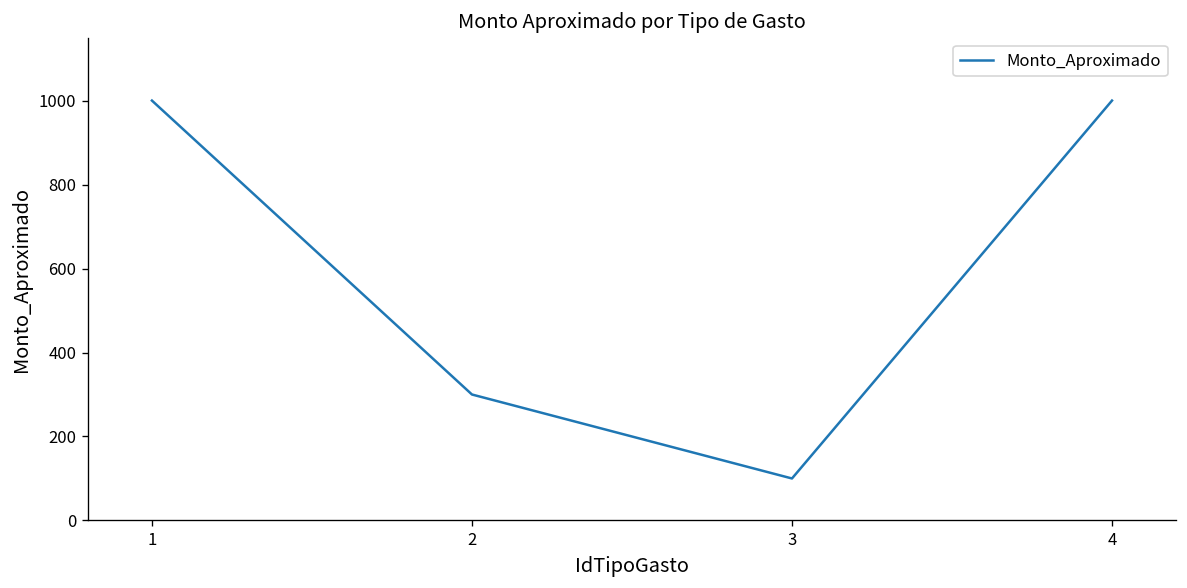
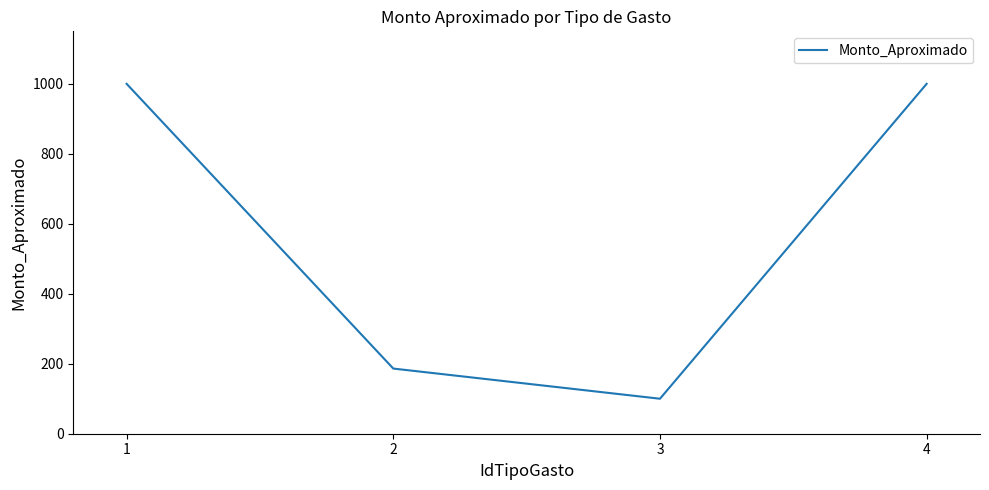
2: 300 -> 190
